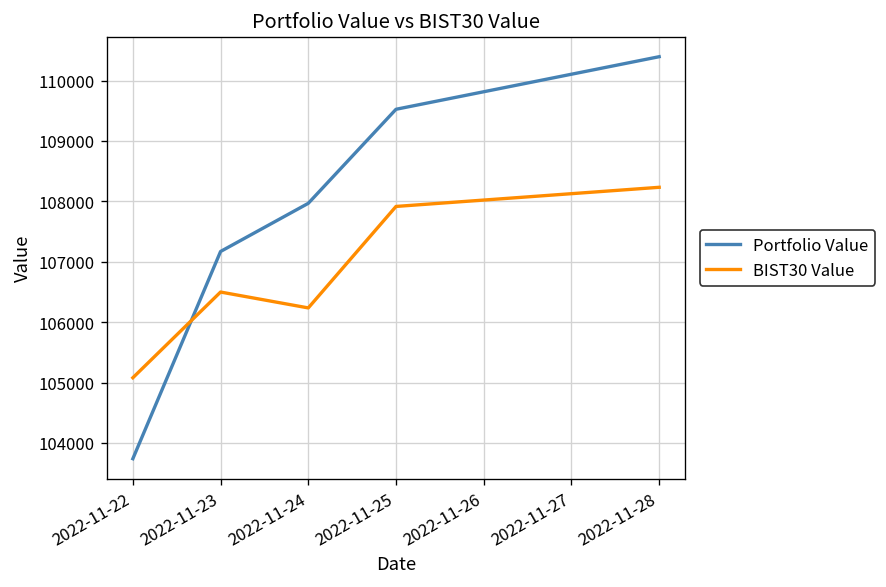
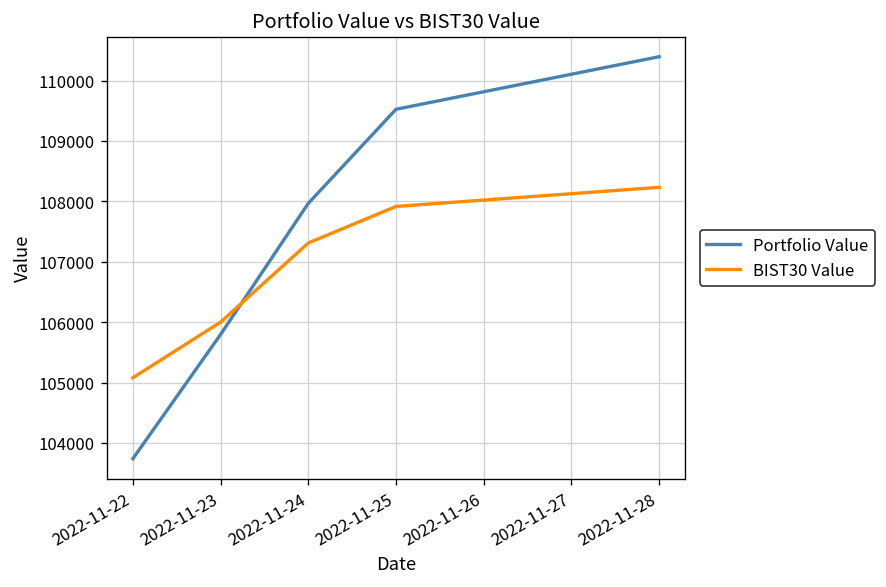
Portfolio Value, 2022-11-23: 107200 -> 105800
BIST30 Value, 2022-11-23: 106500 -> 106000
BIST30 Value, 2022-11-24: 106200 -> 107300
